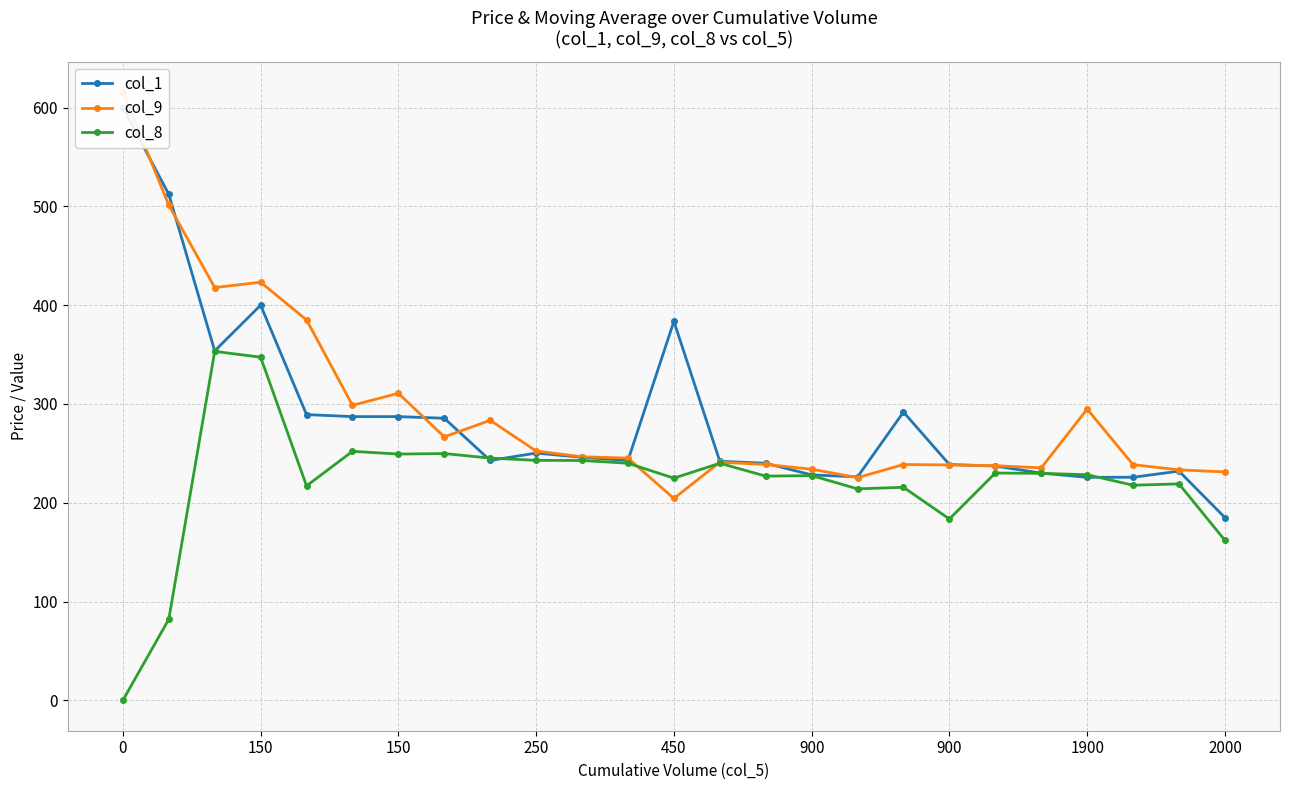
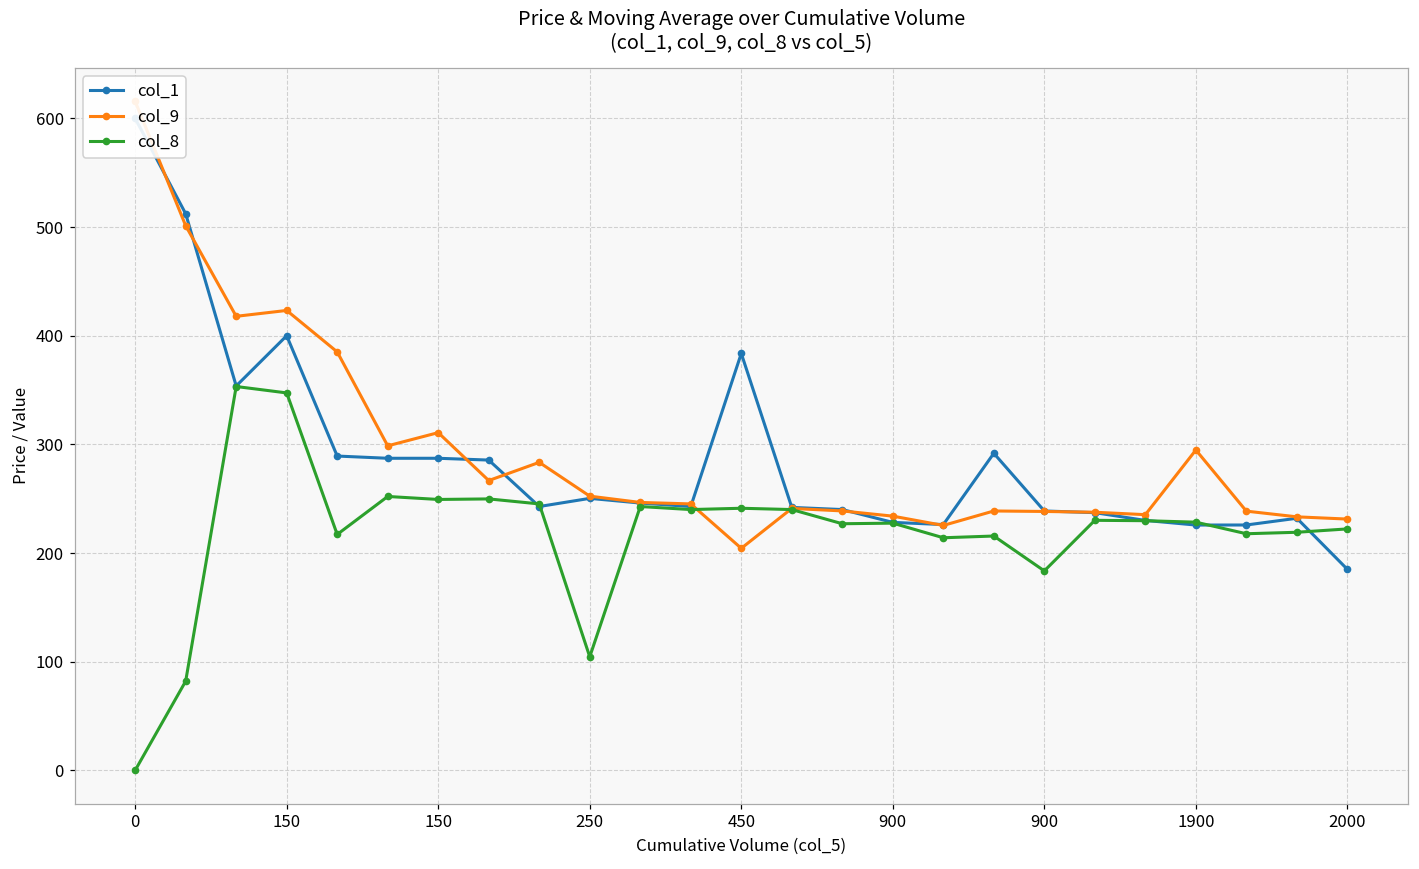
col_8, 250: 240 -> 100
col_8, 450: 220 -> 240
col_8, 2000: 160 -> 220
